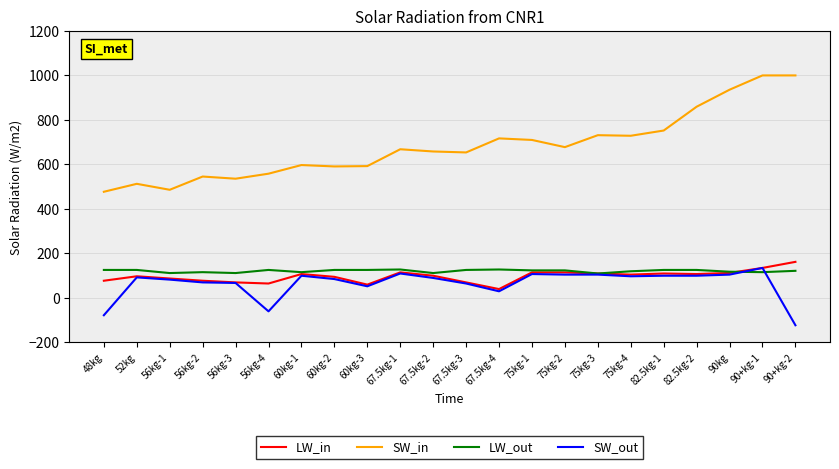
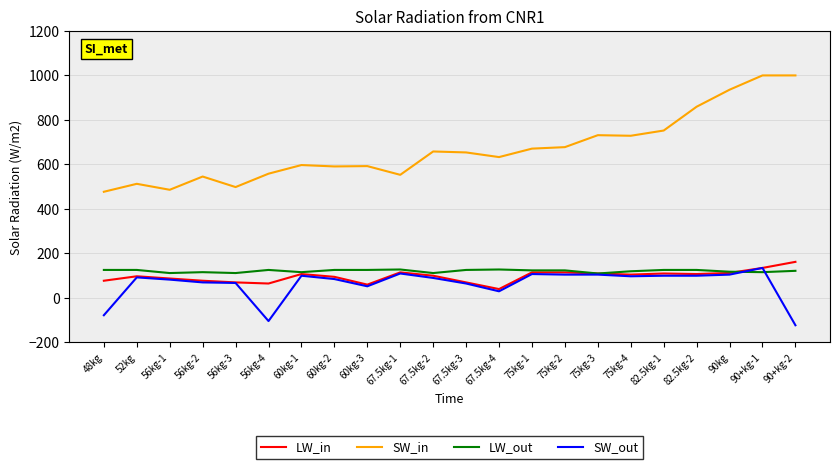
SW_in, 56kg-3: 540 -> 500
SW_out, 56kg-4: -60 -> -100
SW_in, 67.5kg-1: 670 -> 550
SW_in, 67.5kg-4: 720 -> 630
SW_in, 75kg-1: 710 -> 670
